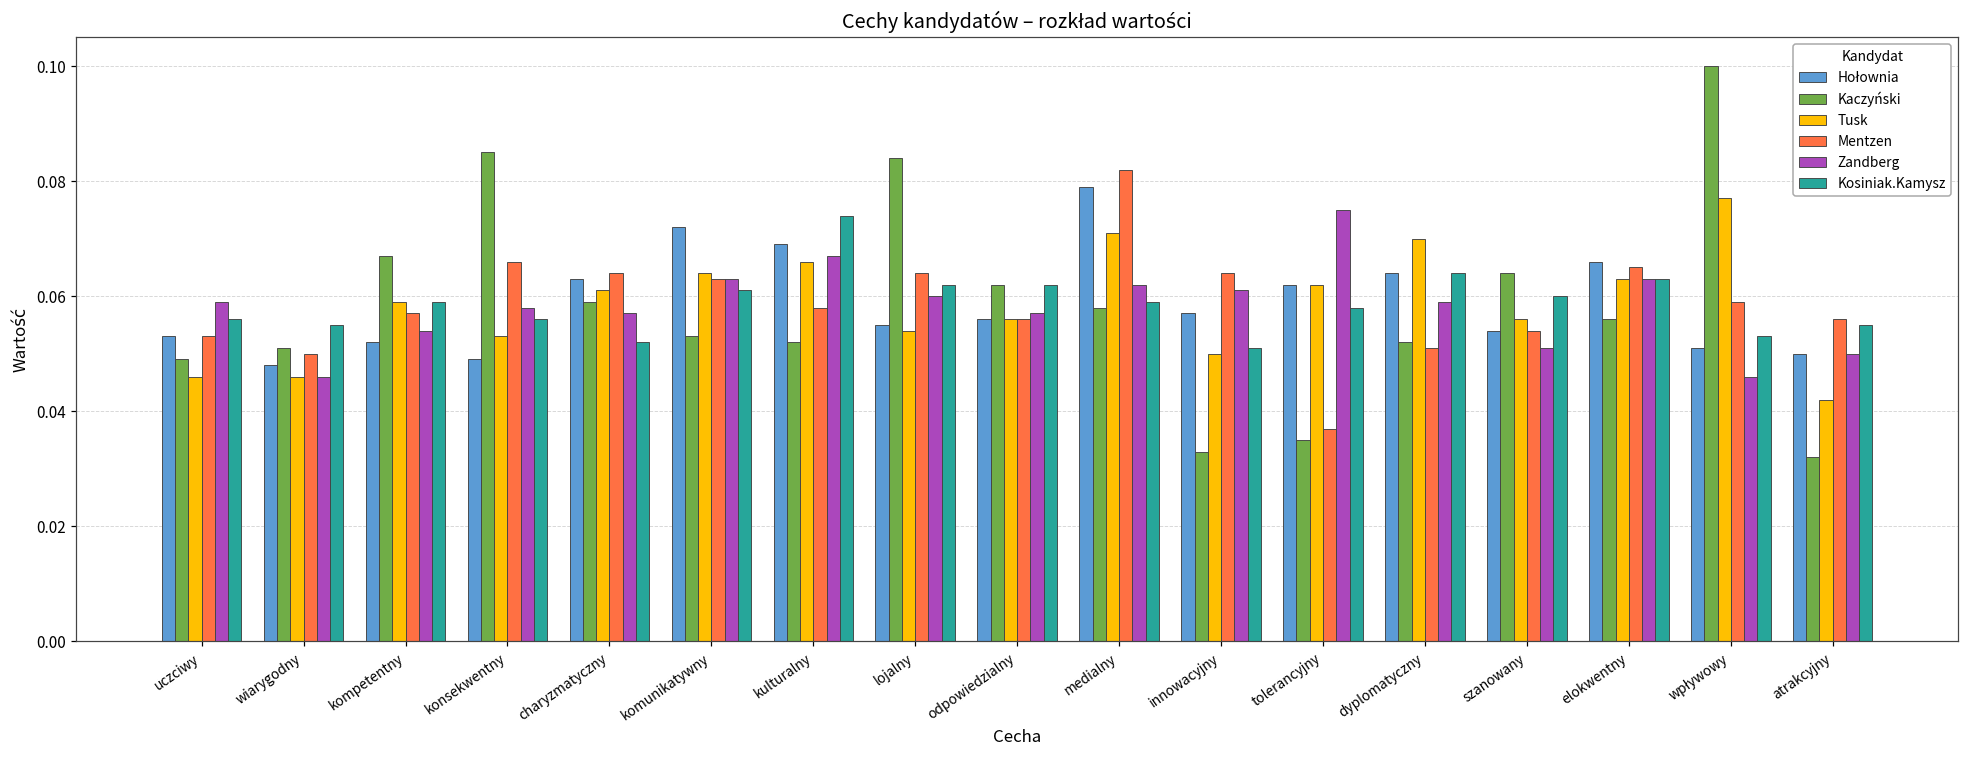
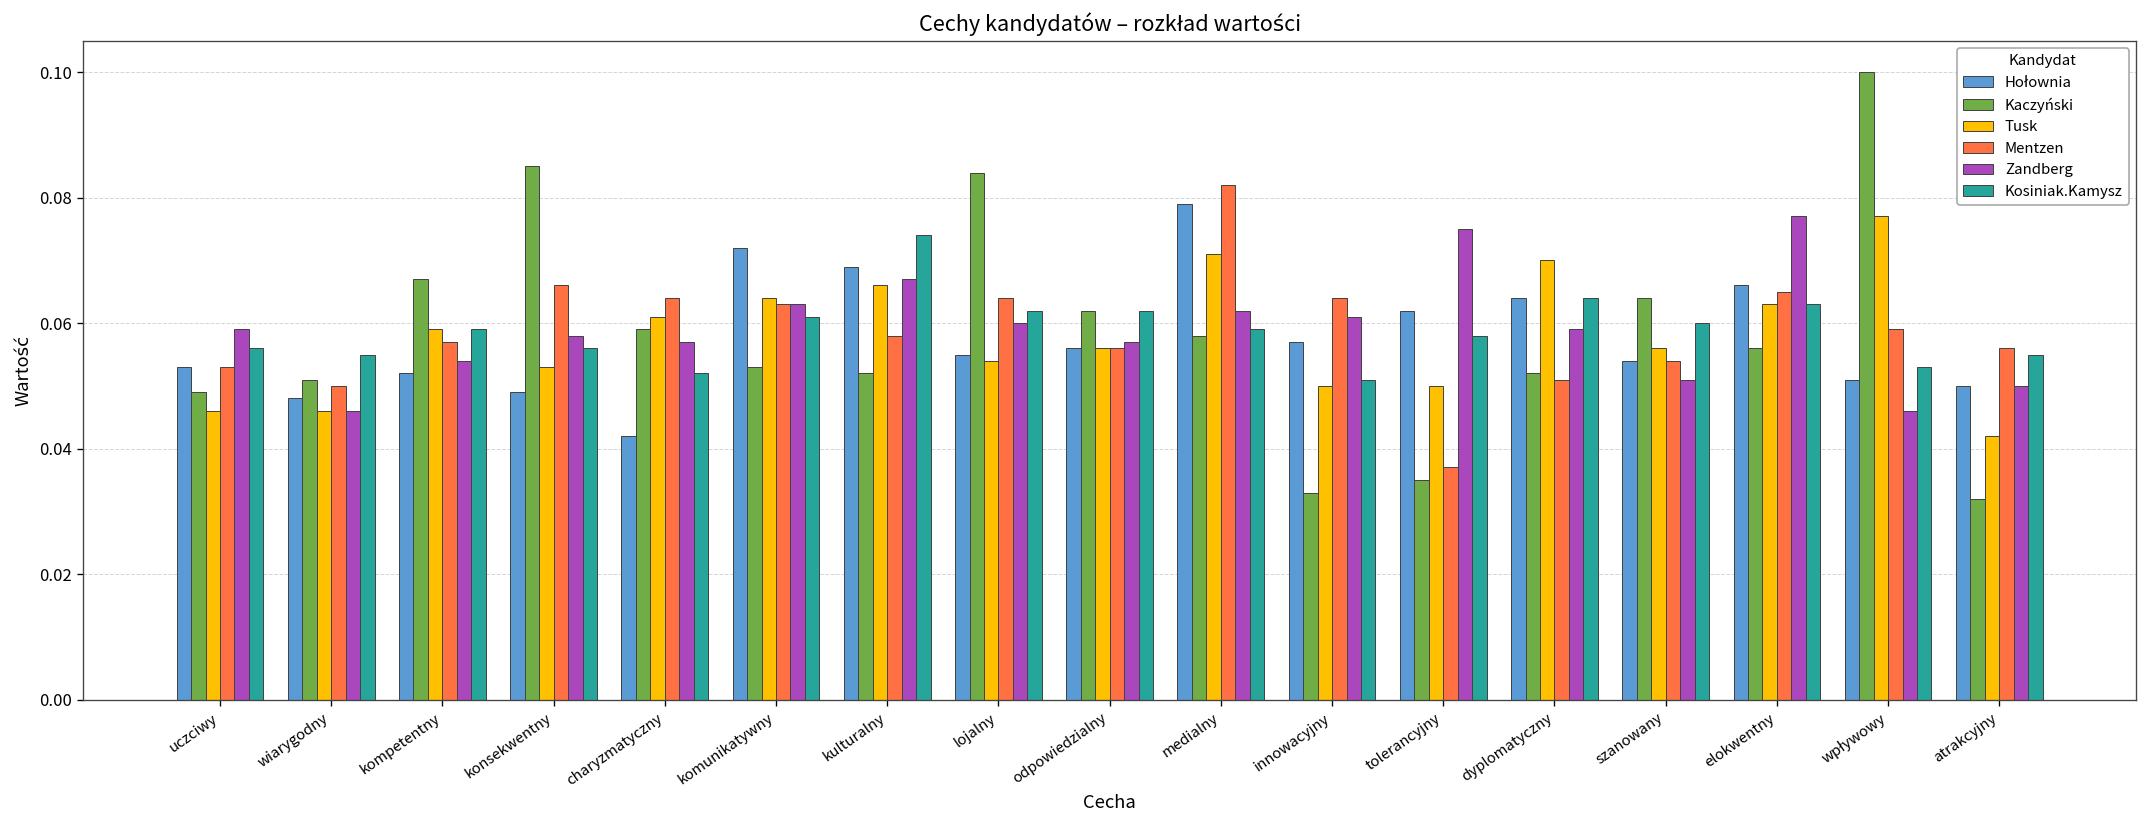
Hołownia, charyzmatyczny: 0.063 -> 0.042
Tusk, tolerancyjny: 0.062 -> 0.050
Zandberg, elokwentny: 0.063 -> 0.077
